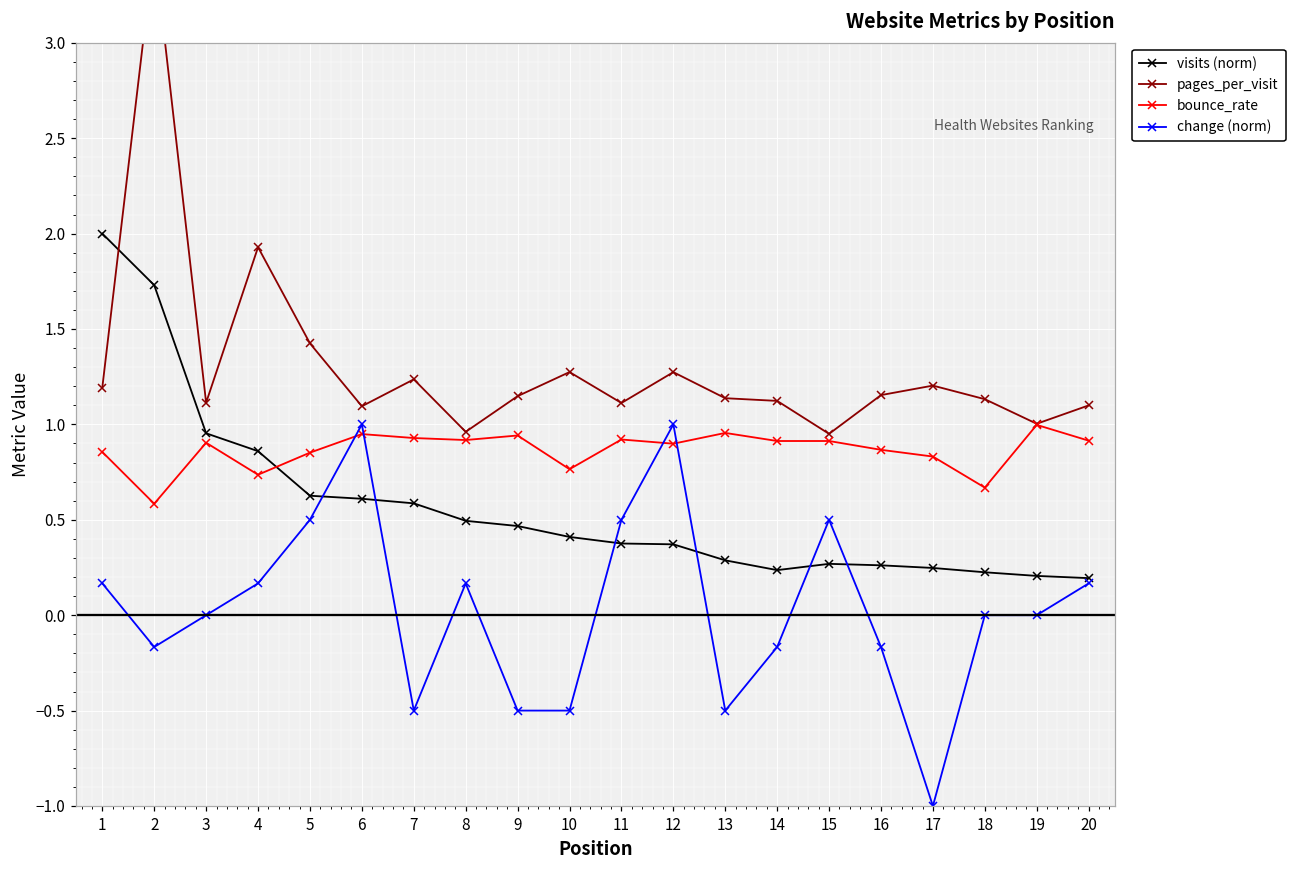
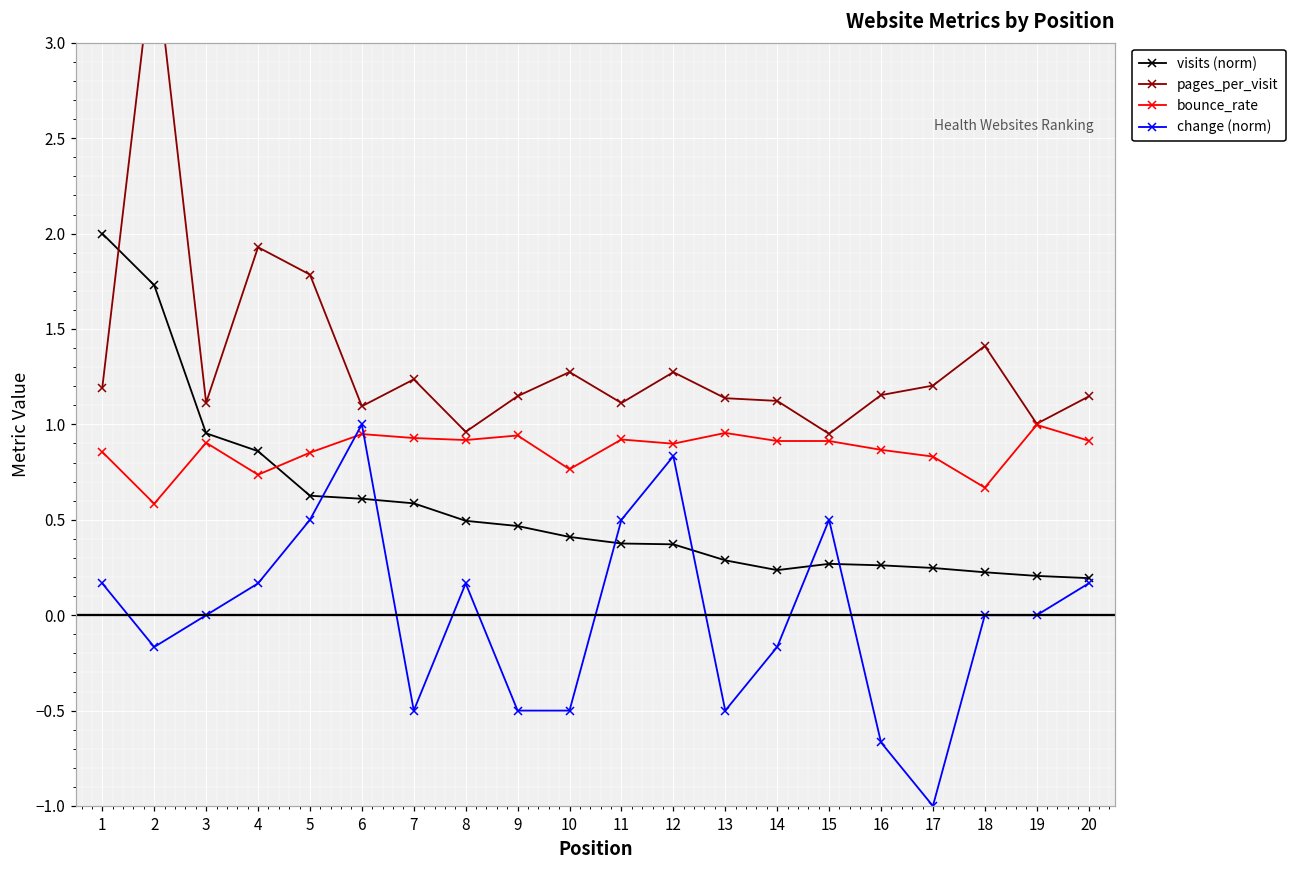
pages_per_visit, 5: 1.42 -> 1.79
change (norm), 12: 1.00 -> 0.83
change (norm), 16: -0.17 -> -0.67
pages_per_visit, 18: 1.13 -> 1.41
pages_per_visit, 20: 1.10 -> 1.15
